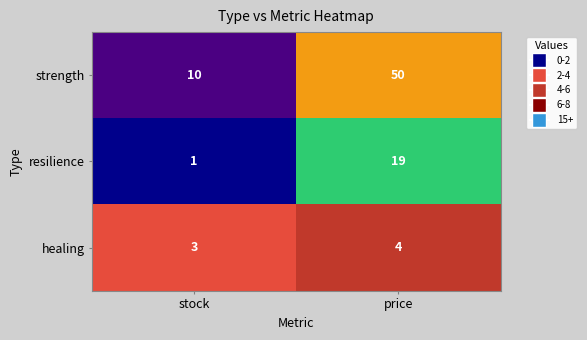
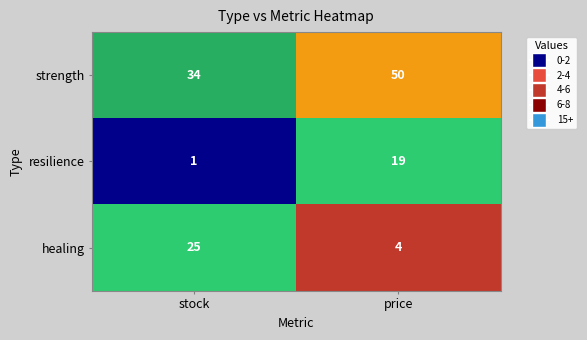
strength, stock: 10 -> 34
healing, stock: 3 -> 25
